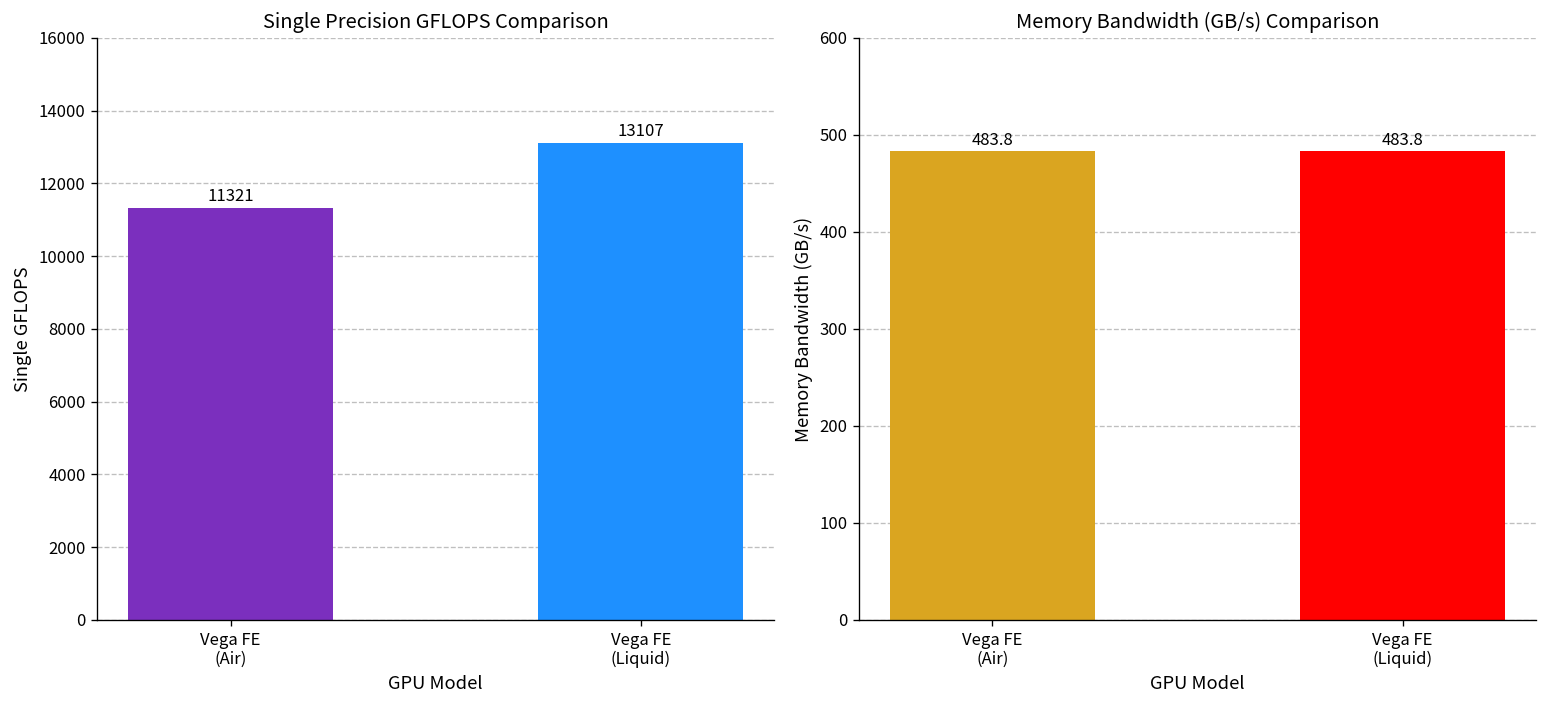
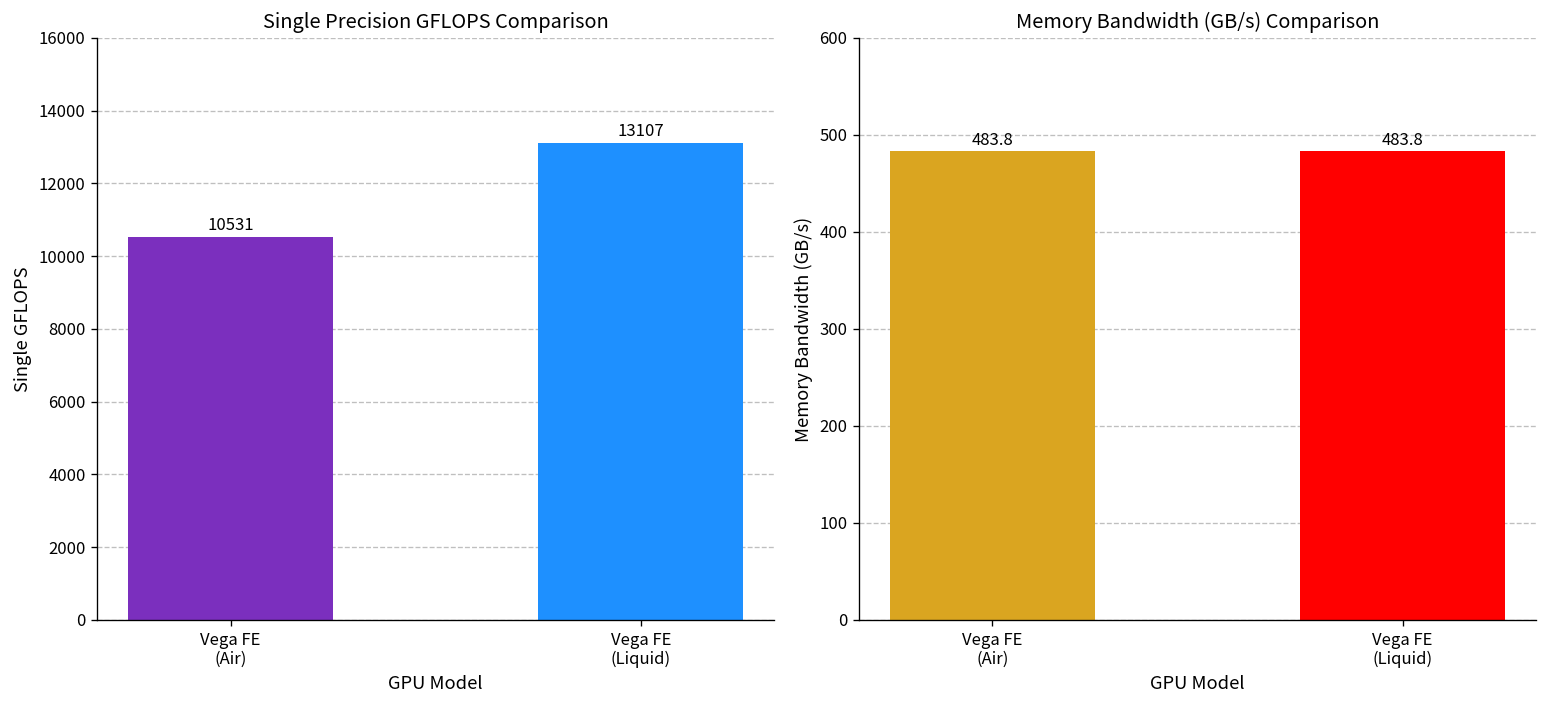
Single Precision GFLOPS Comparison, Vega FE (Air): 11321 -> 10531
